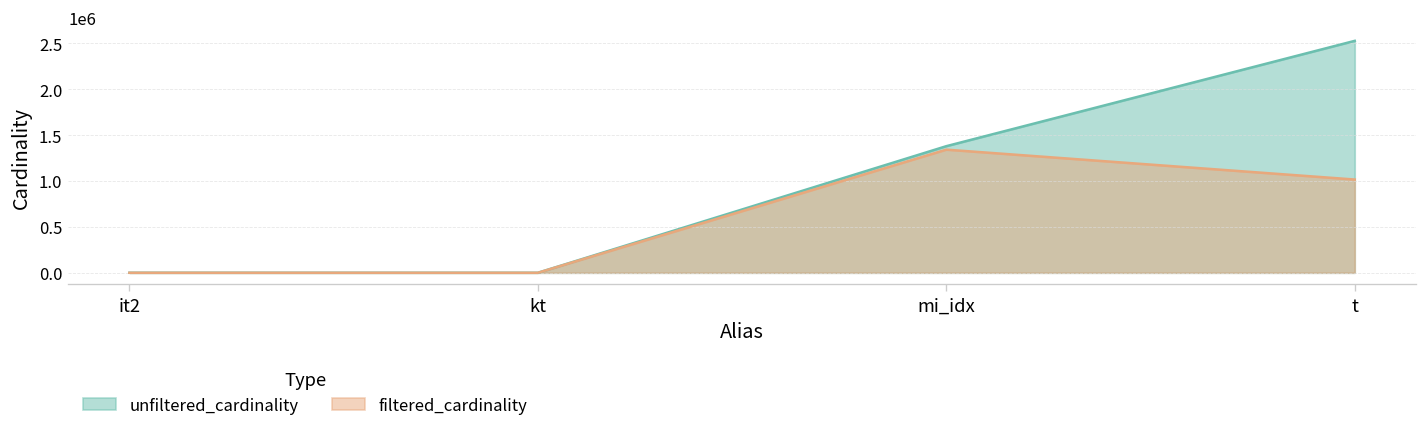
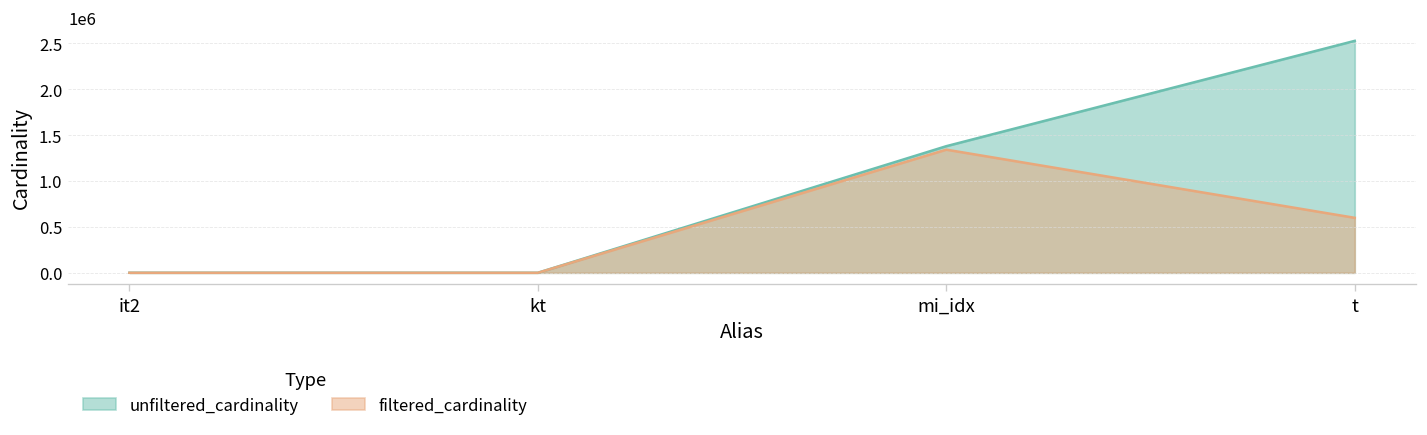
filtered_cardinality, t: 1000000 -> 600000
